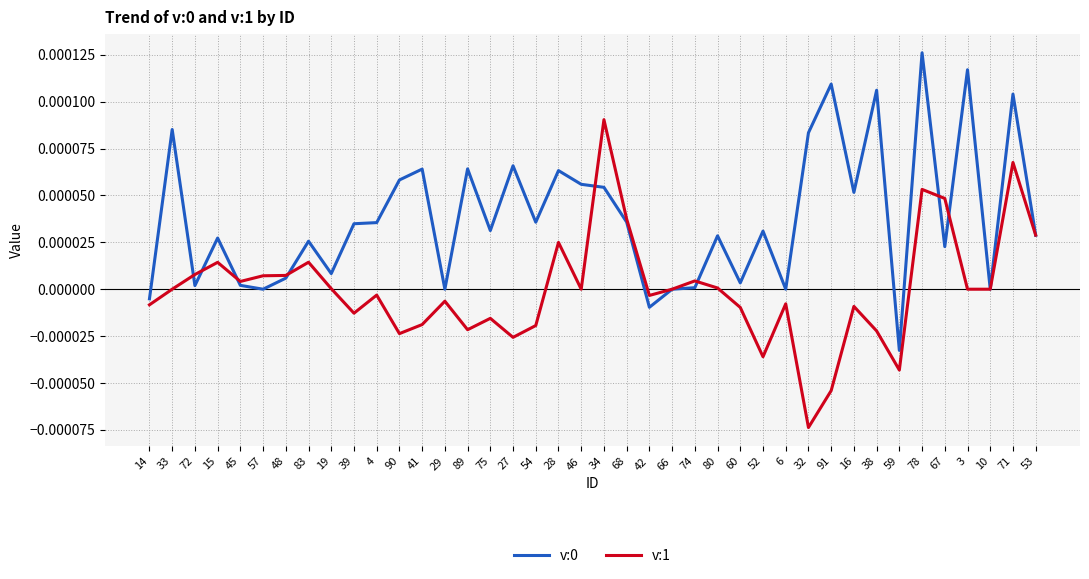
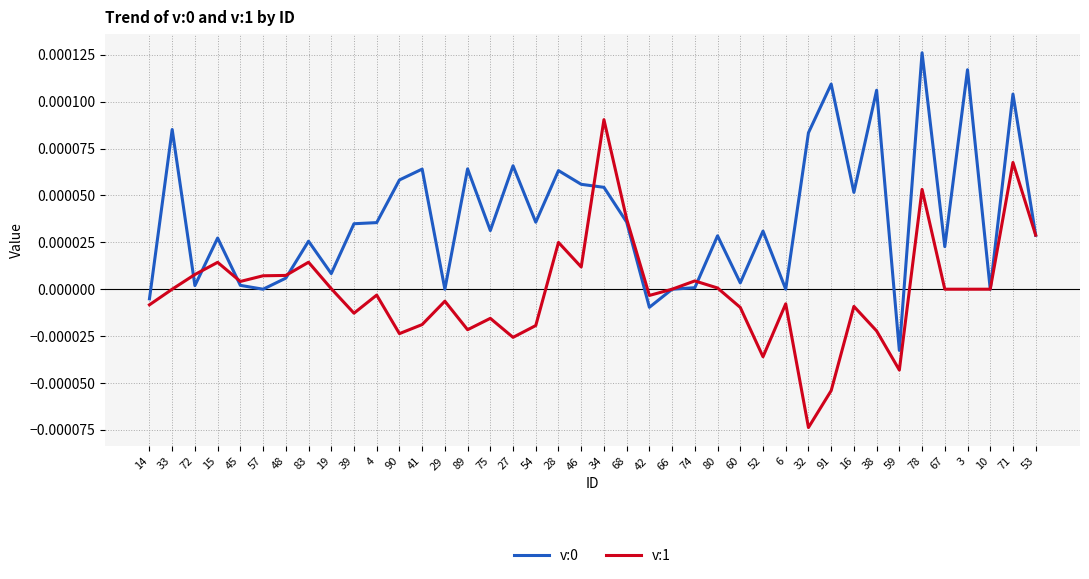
v:1, 46: 0.00000 -> 0.00001
v:1, 67: 0.00005 -> 0.00000
